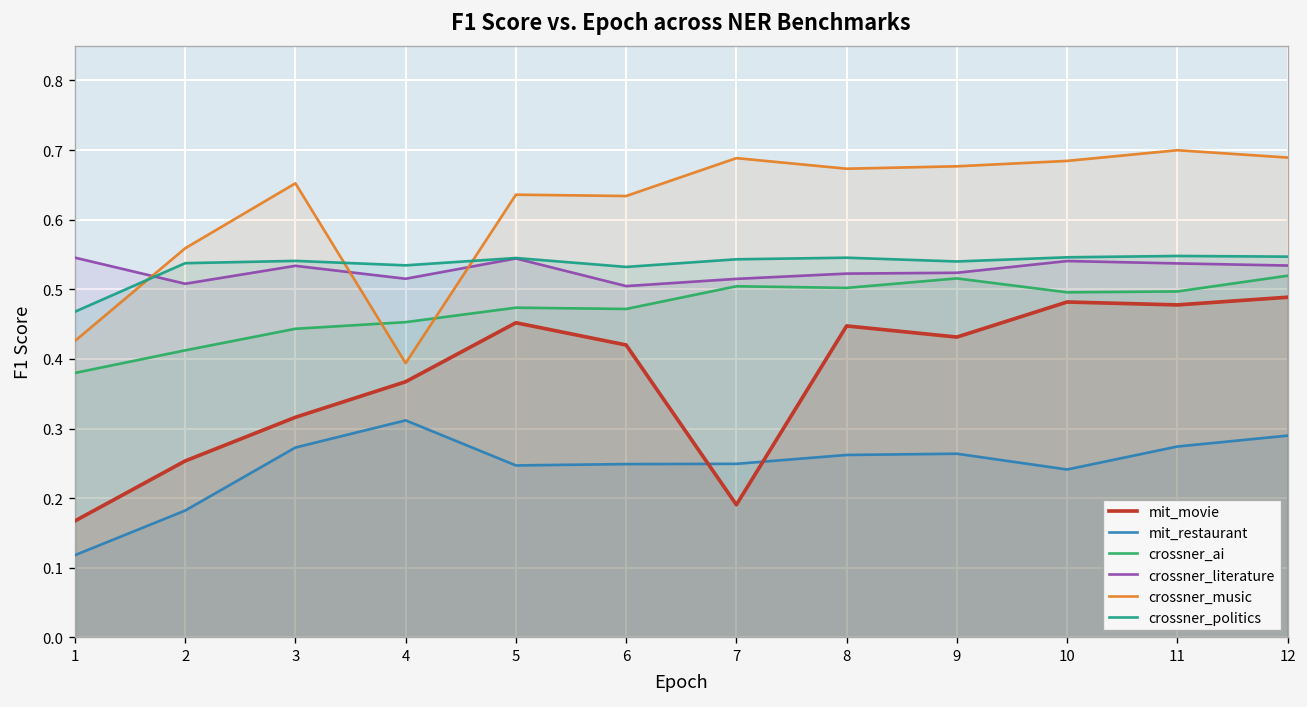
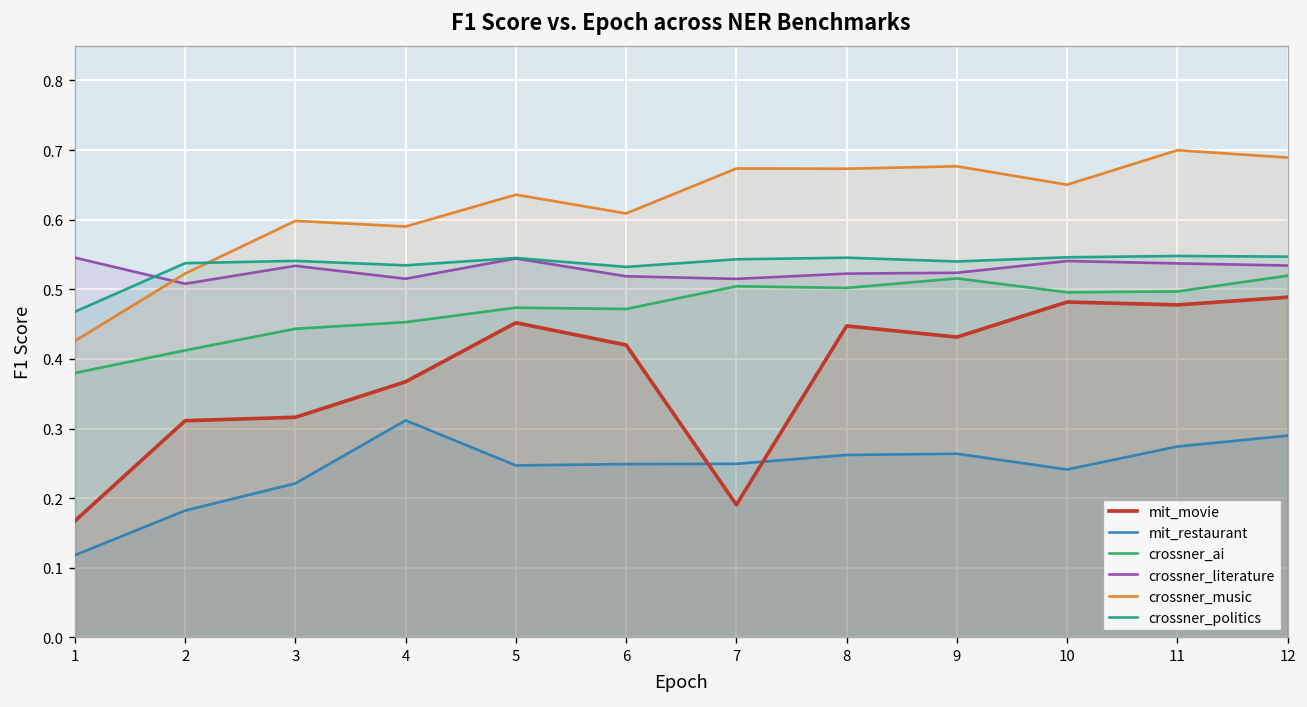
mit_movie, 2: 0.25 -> 0.31
crossner_music, 2: 0.56 -> 0.52
mit_restaurant, 3: 0.27 -> 0.22
crossner_music, 3: 0.65 -> 0.60
crossner_music, 4: 0.39 -> 0.59
crossner_literature, 6: 0.50 -> 0.52
crossner_music, 6: 0.63 -> 0.61
crossner_music, 7: 0.69 -> 0.67
crossner_music, 10: 0.68 -> 0.65
